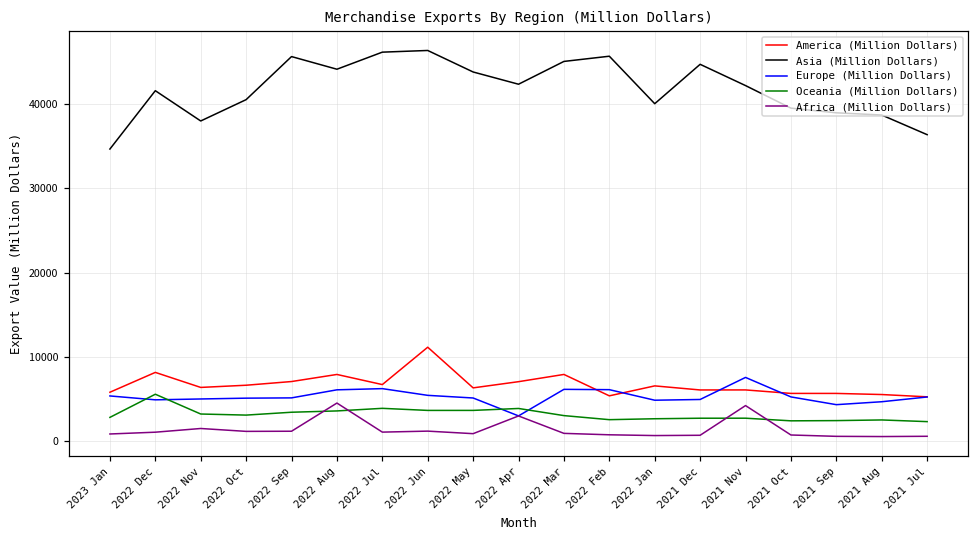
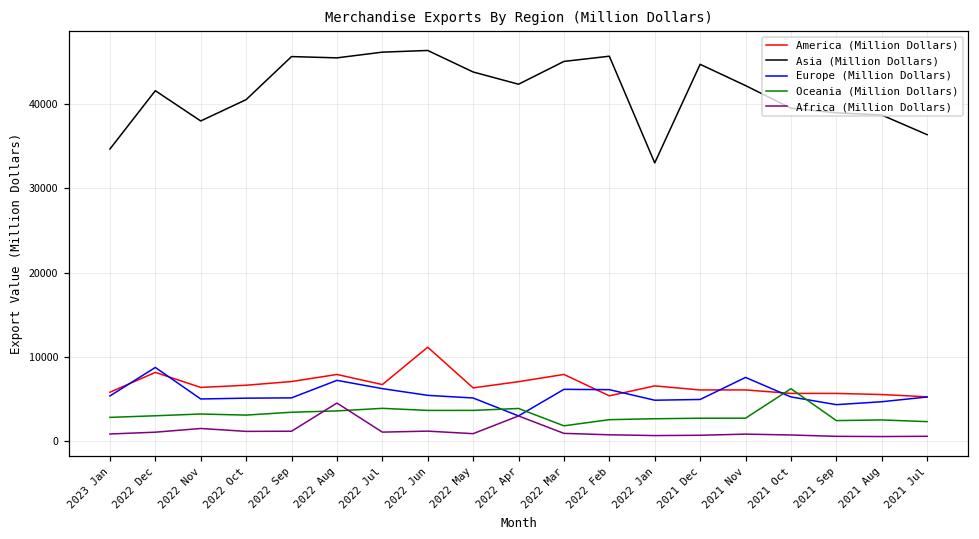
Europe (Million Dollars), 2022 Dec: 5000 -> 9000
Oceania (Million Dollars), 2022 Dec: 6000 -> 3000
Asia (Million Dollars), 2022 Aug: 44000 -> 45000
Europe (Million Dollars), 2022 Aug: 6000 -> 7000
Oceania (Million Dollars), 2022 Mar: 3000 -> 2000
Asia (Million Dollars), 2022 Jan: 40000 -> 33000
Africa (Million Dollars), 2021 Nov: 4000 -> 1000
Oceania (Million Dollars), 2021 Oct: 2000 -> 6000
